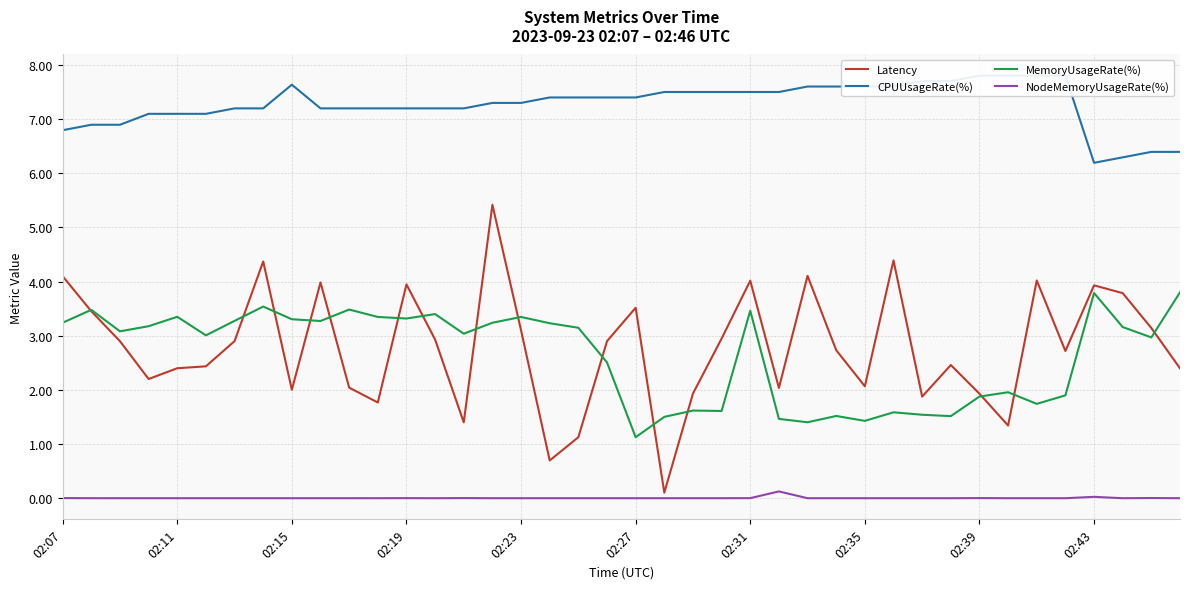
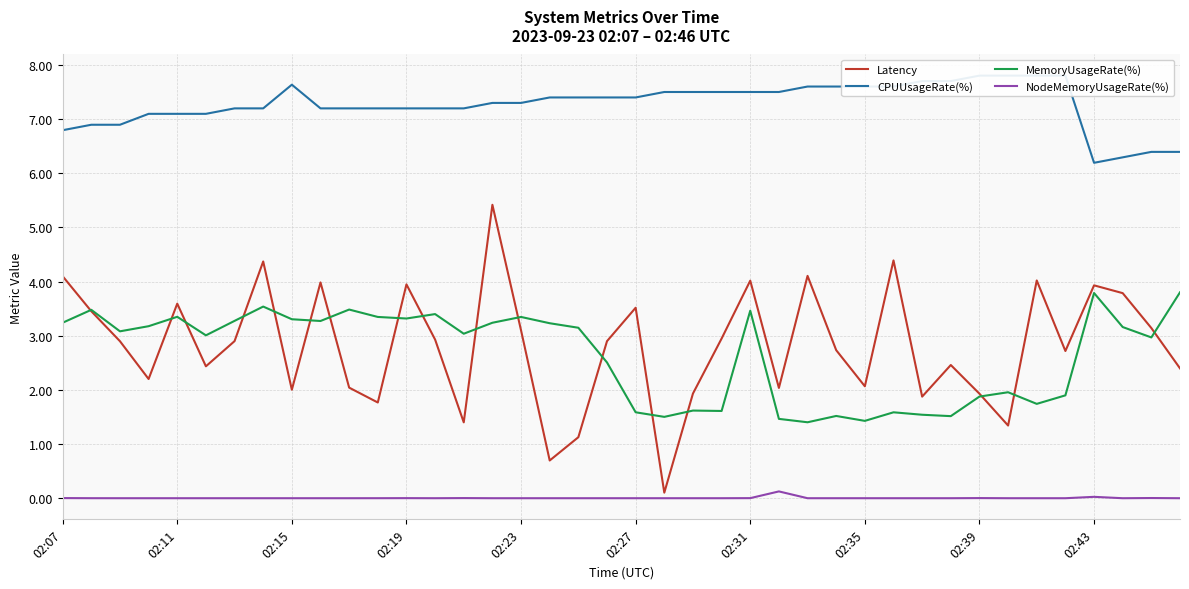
Latency, 02:11: 2.4 -> 3.6
MemoryUsageRate(%), 02:27: 1.1 -> 1.6
